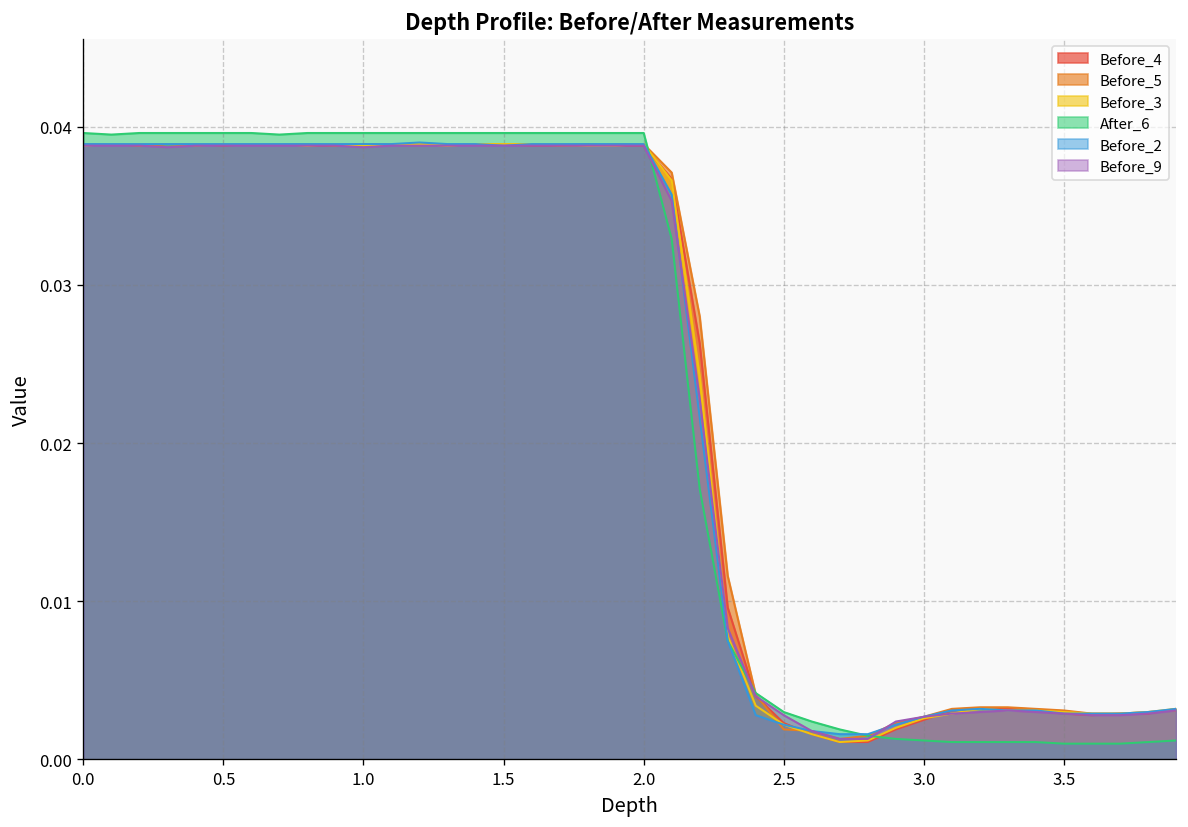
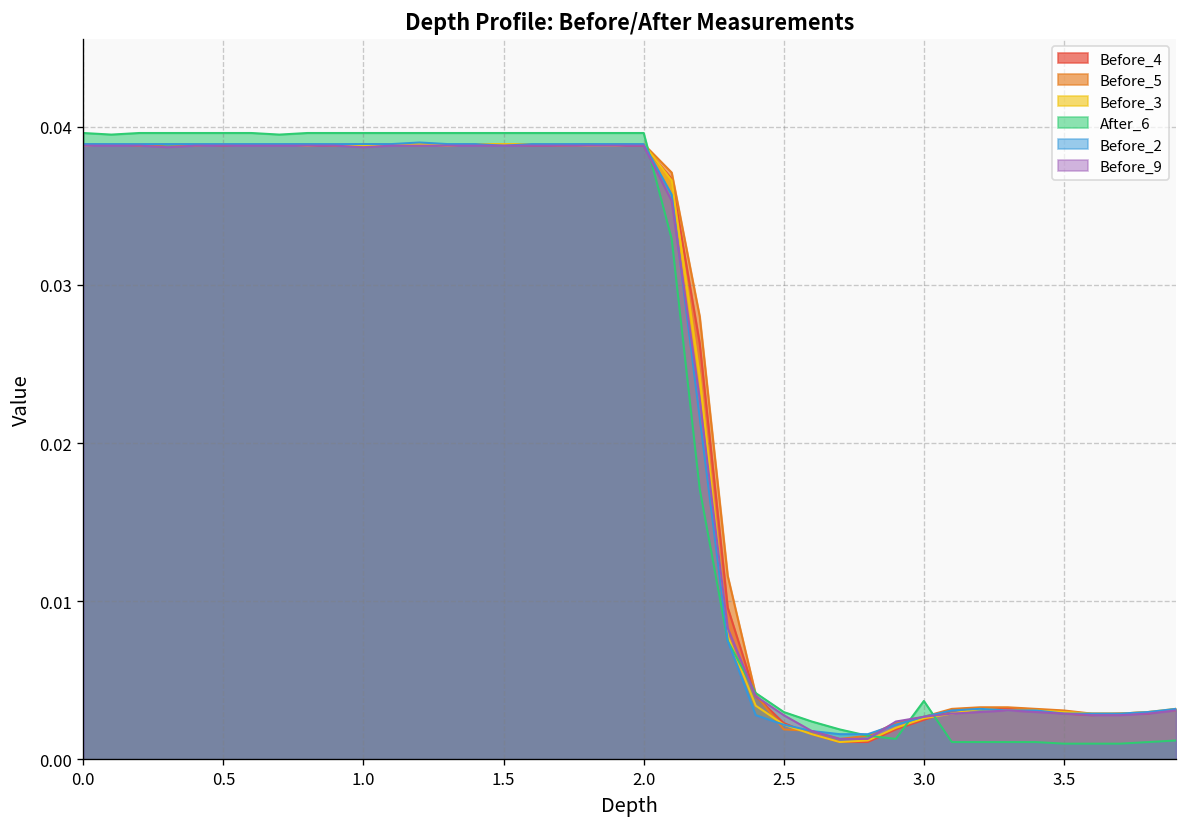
After_6, 3.0: 0.0012 -> 0.0037
